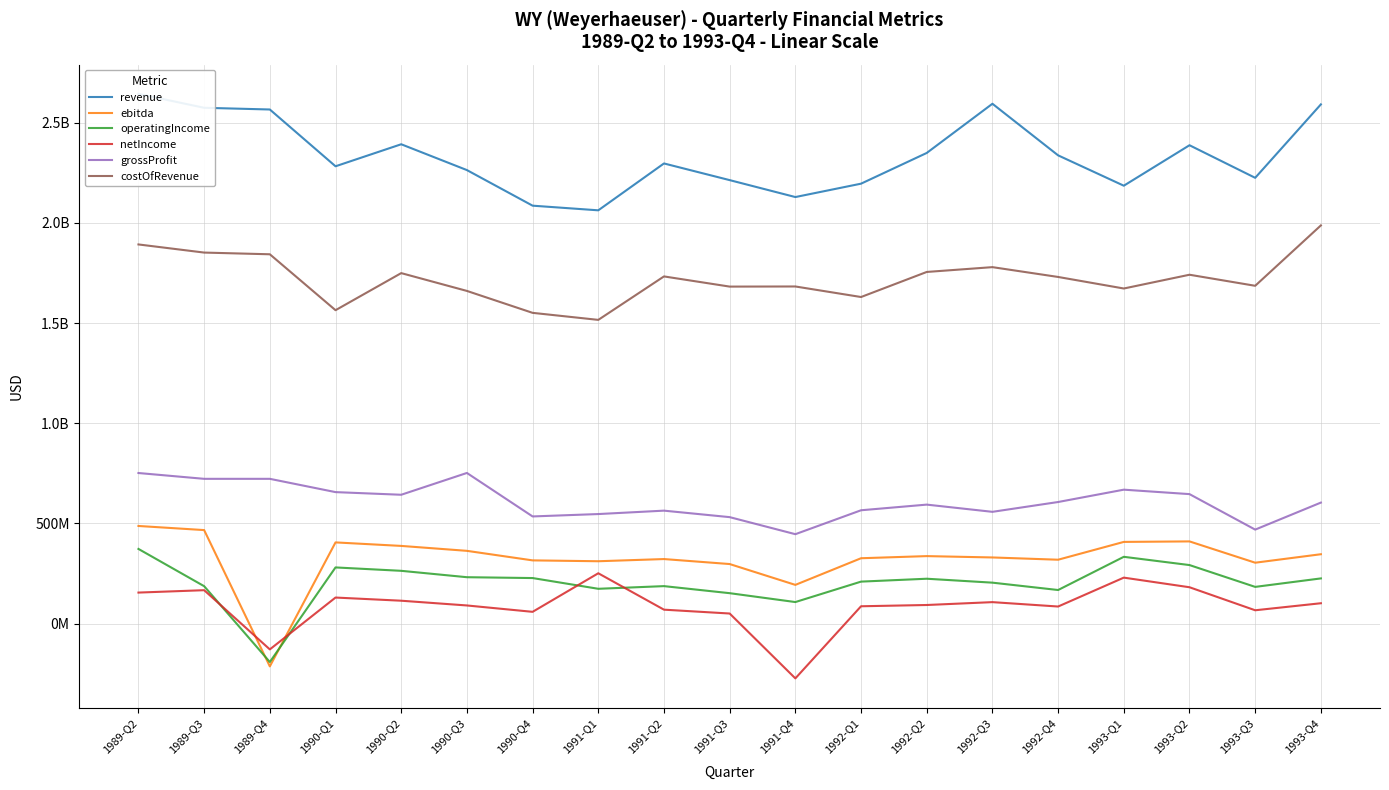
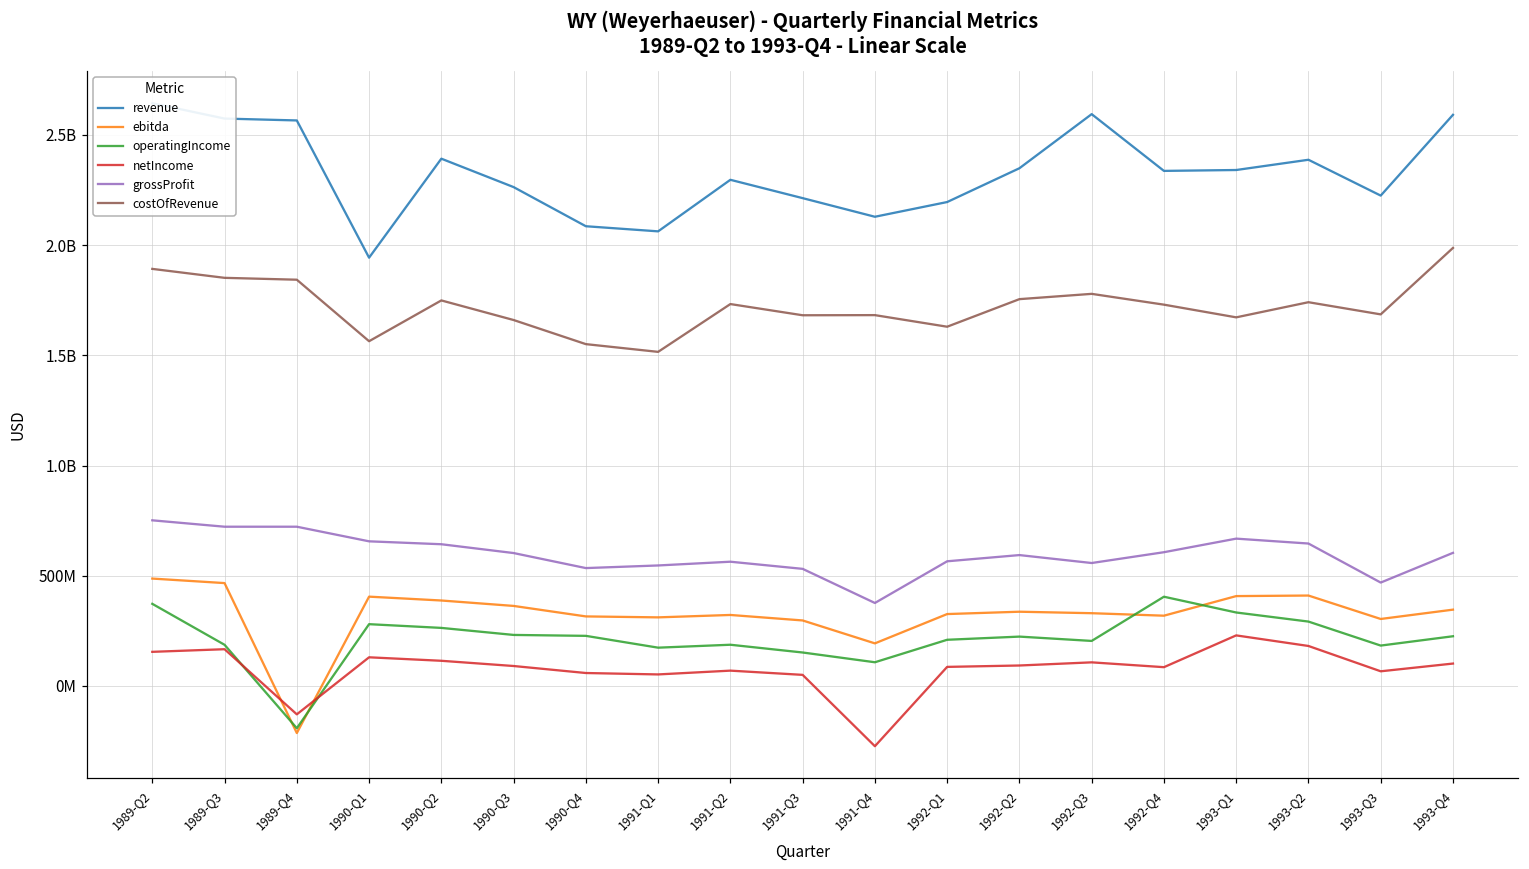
revenue, 1990-Q1: 2280000000 -> 1940000000
grossProfit, 1990-Q3: 750000000 -> 600000000
netIncome, 1991-Q1: 250000000 -> 50000000
grossProfit, 1991-Q4: 450000000 -> 380000000
operatingIncome, 1992-Q4: 170000000 -> 400000000
revenue, 1993-Q1: 2190000000 -> 2340000000
